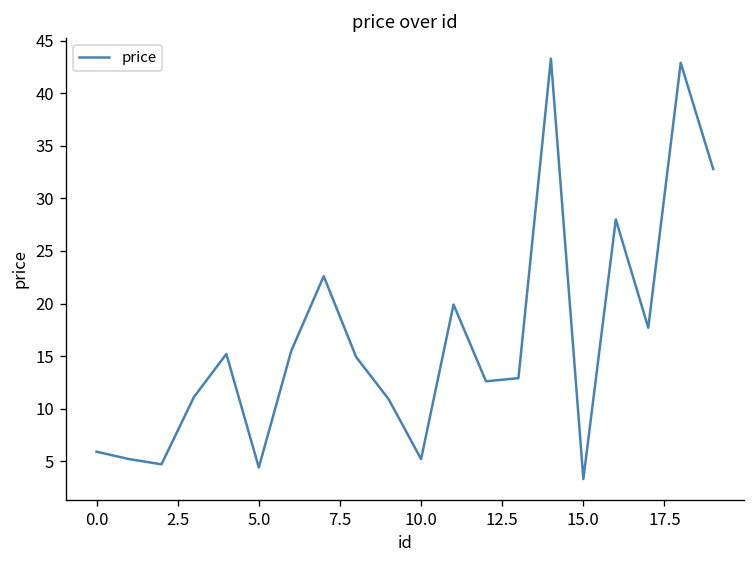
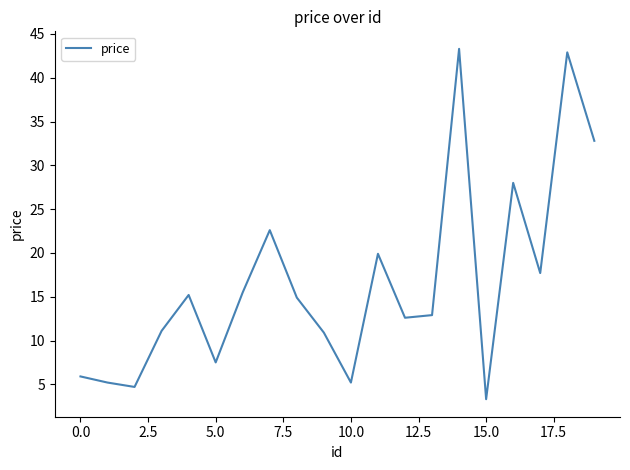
5.0: 4 -> 8
